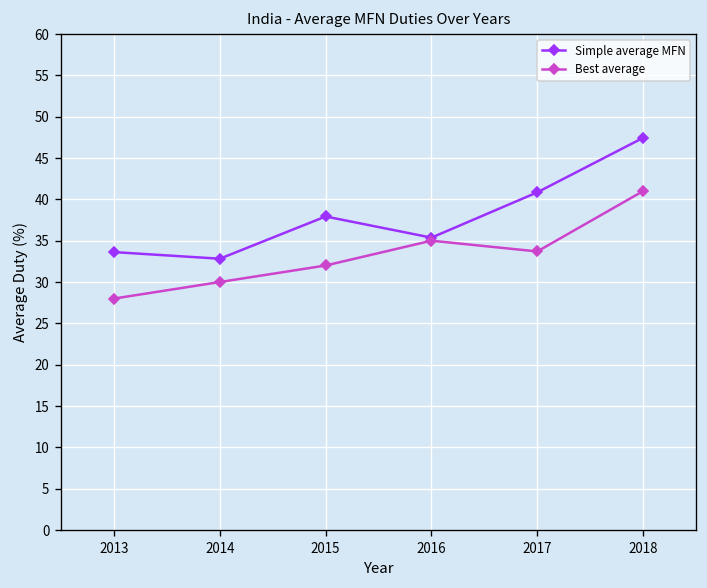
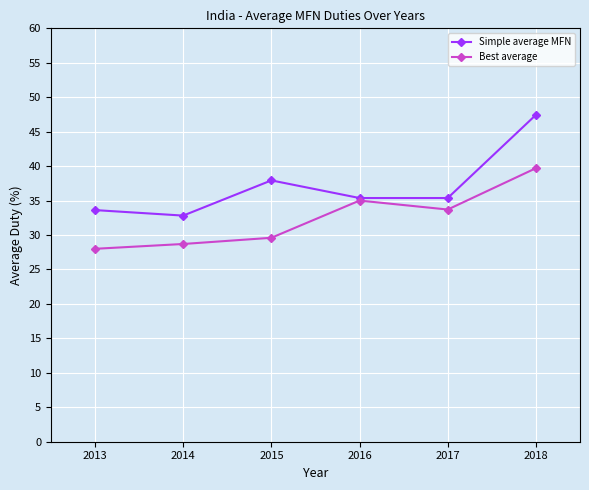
Best average, 2014: 30 -> 29
Best average, 2015: 32 -> 30
Simple average MFN, 2017: 41 -> 35
Best average, 2018: 41 -> 40
